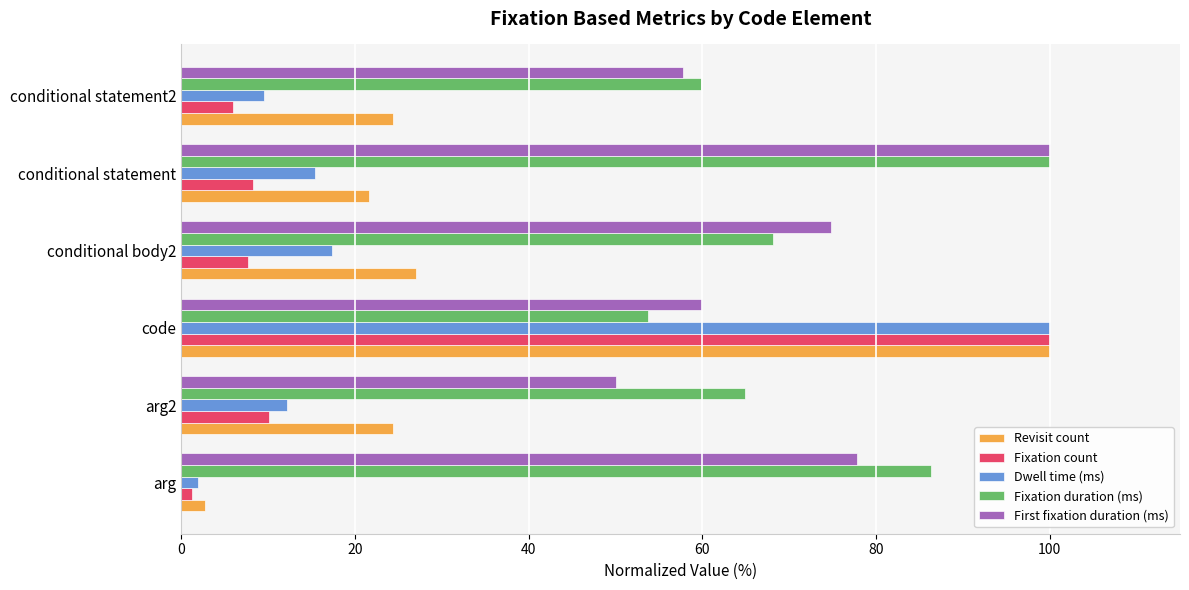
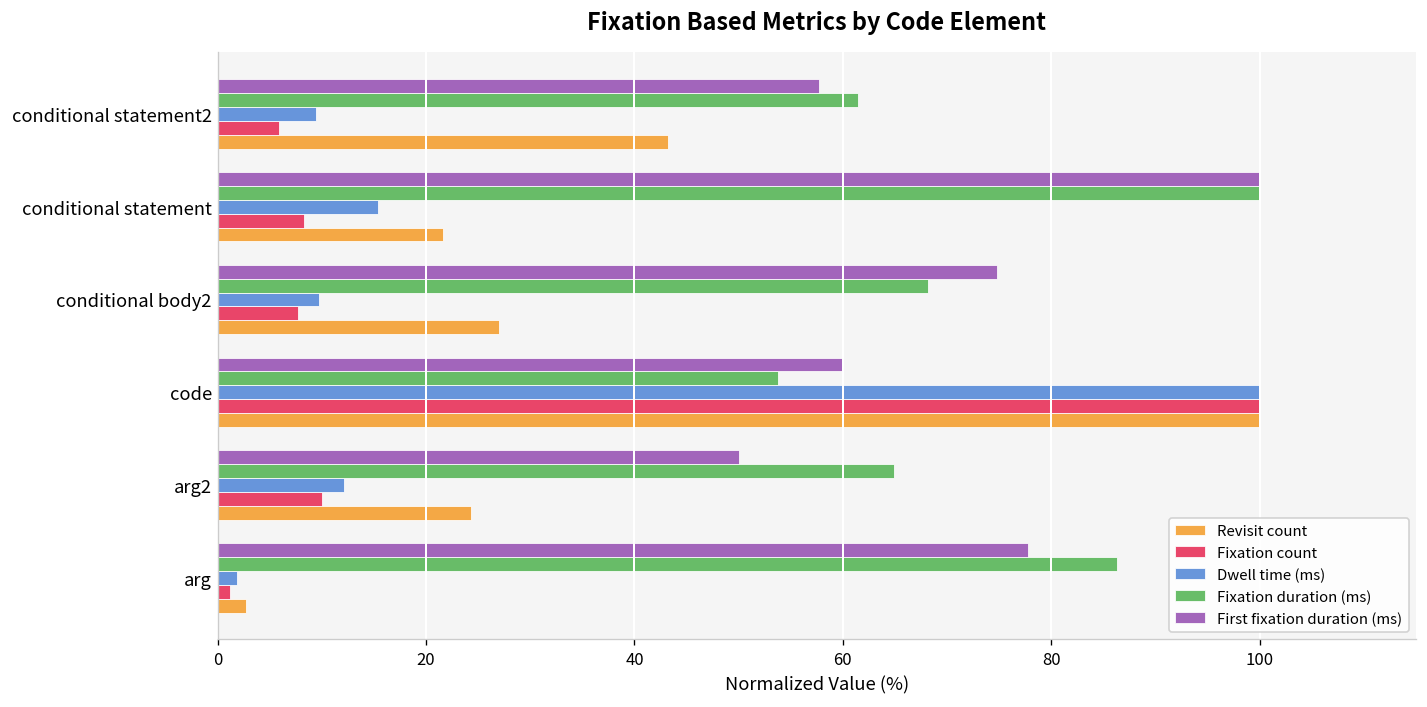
Fixation duration (ms), conditional statement2: 60 -> 61
Revisit count, conditional statement2: 24 -> 43
Dwell time (ms), conditional body2: 17 -> 10
